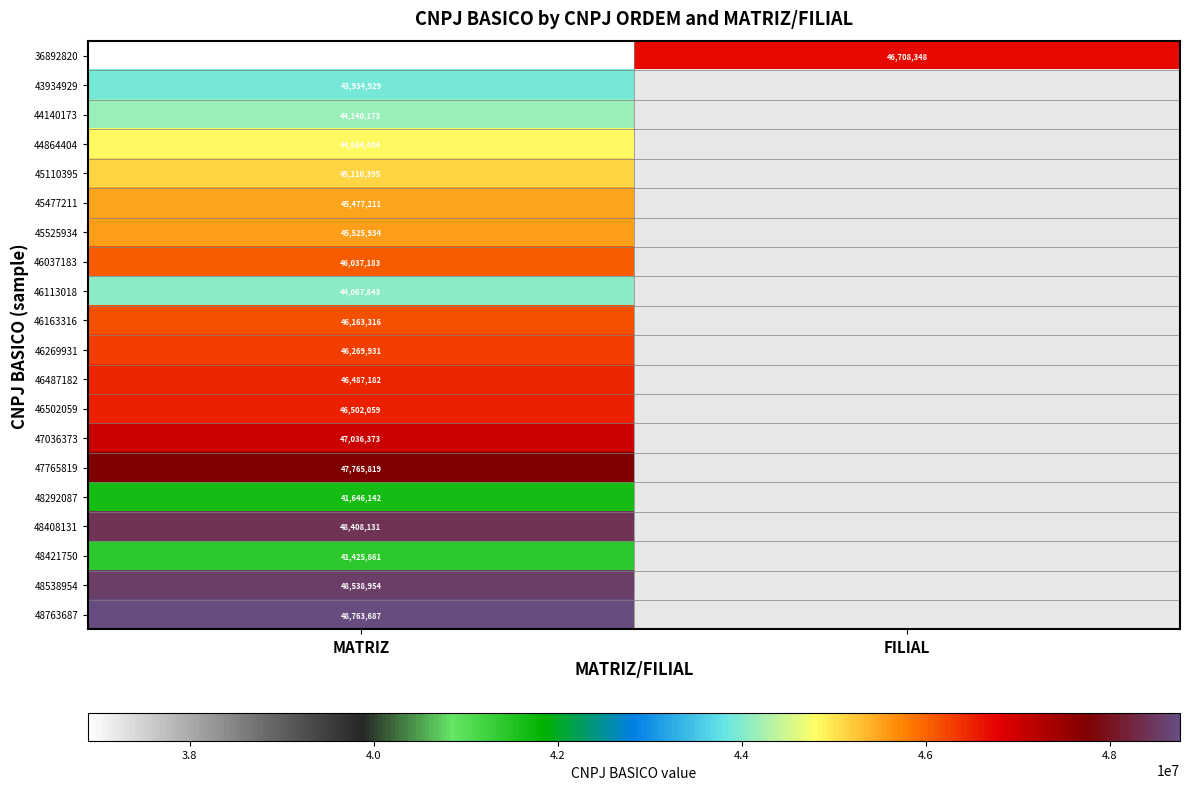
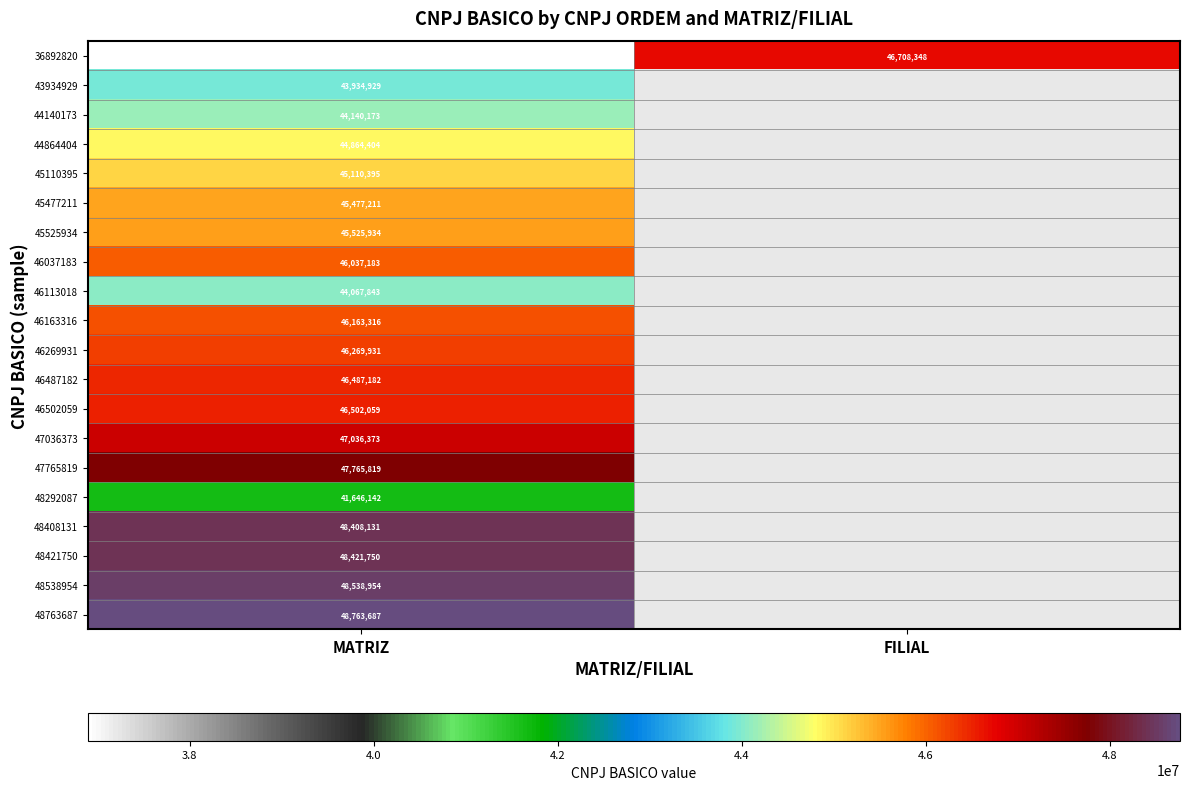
48421750, MATRIZ: 41,425,861 -> 48,421,750
